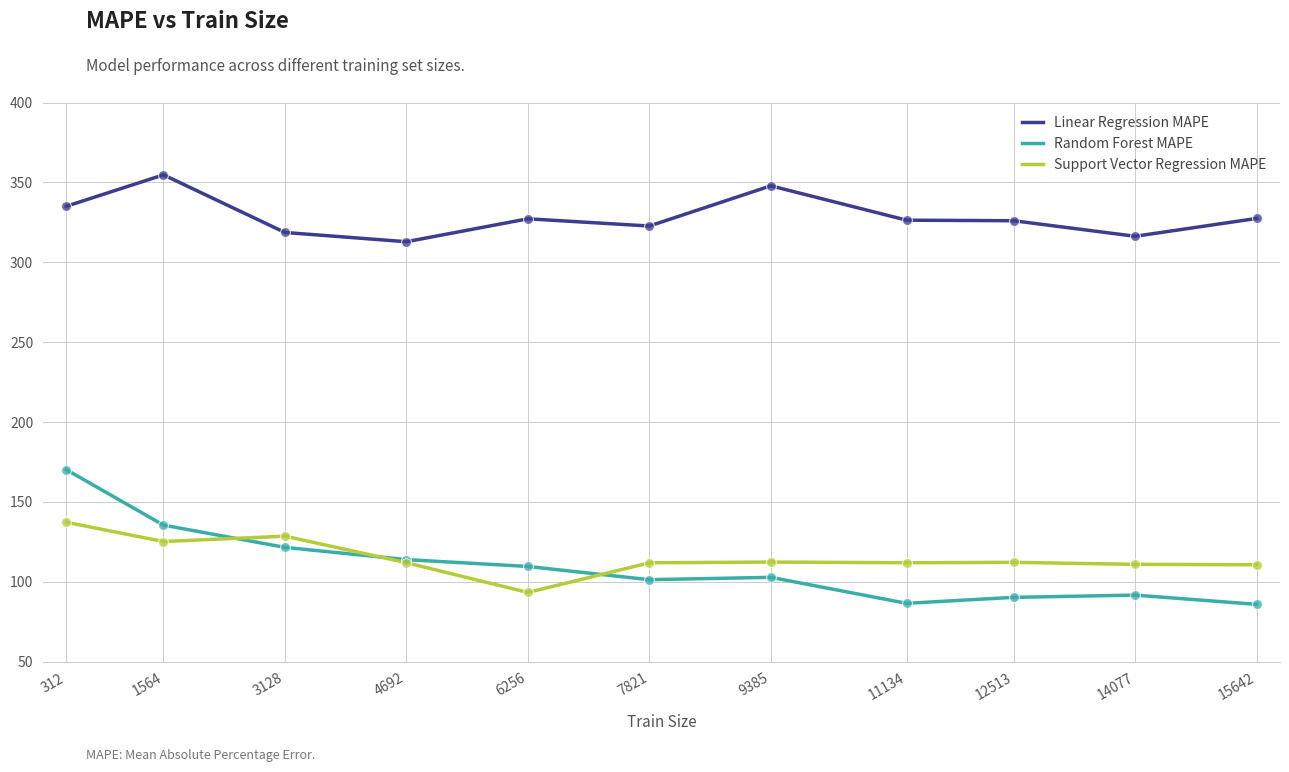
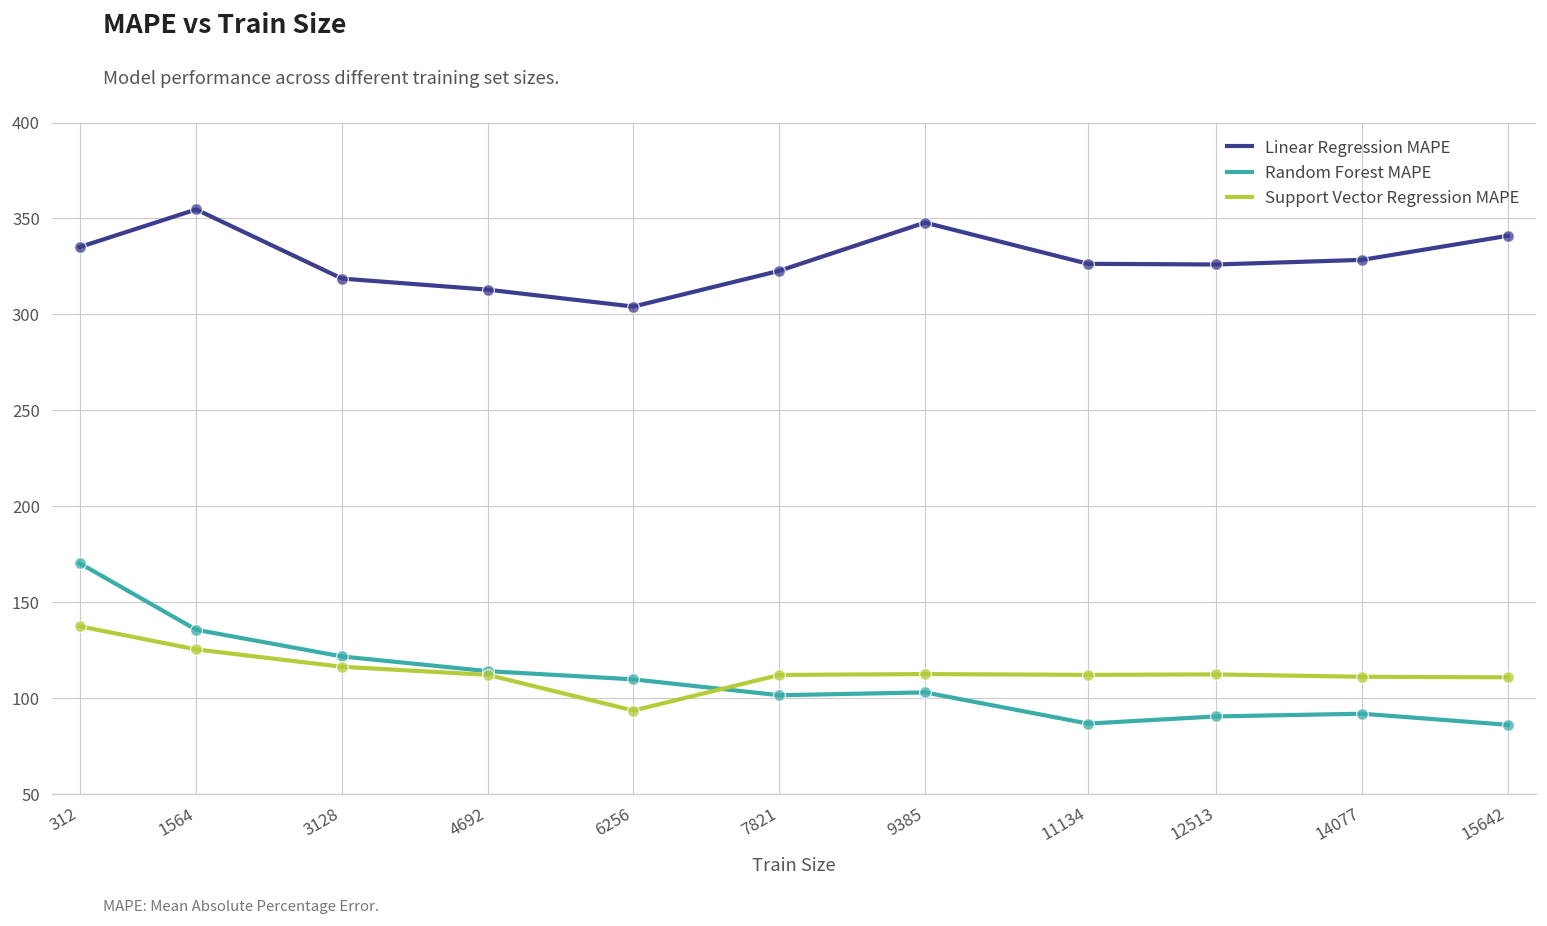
Support Vector Regression MAPE, 3128: 129 -> 116
Linear Regression MAPE, 6256: 327 -> 304
Linear Regression MAPE, 14077: 316 -> 328
Linear Regression MAPE, 15642: 327 -> 341
